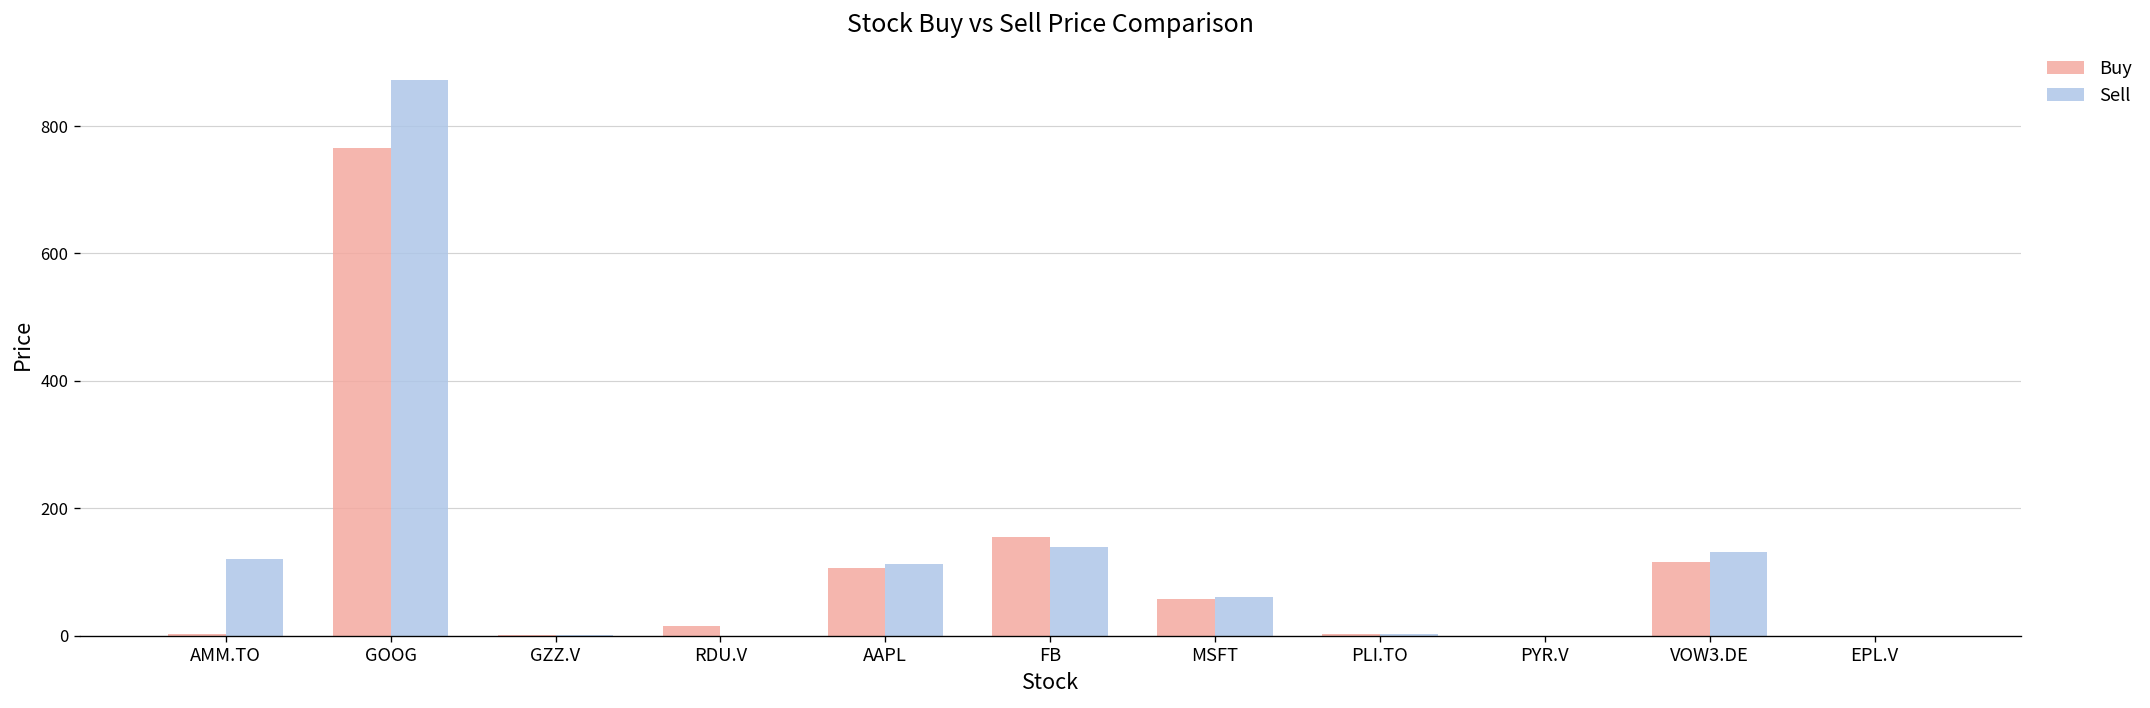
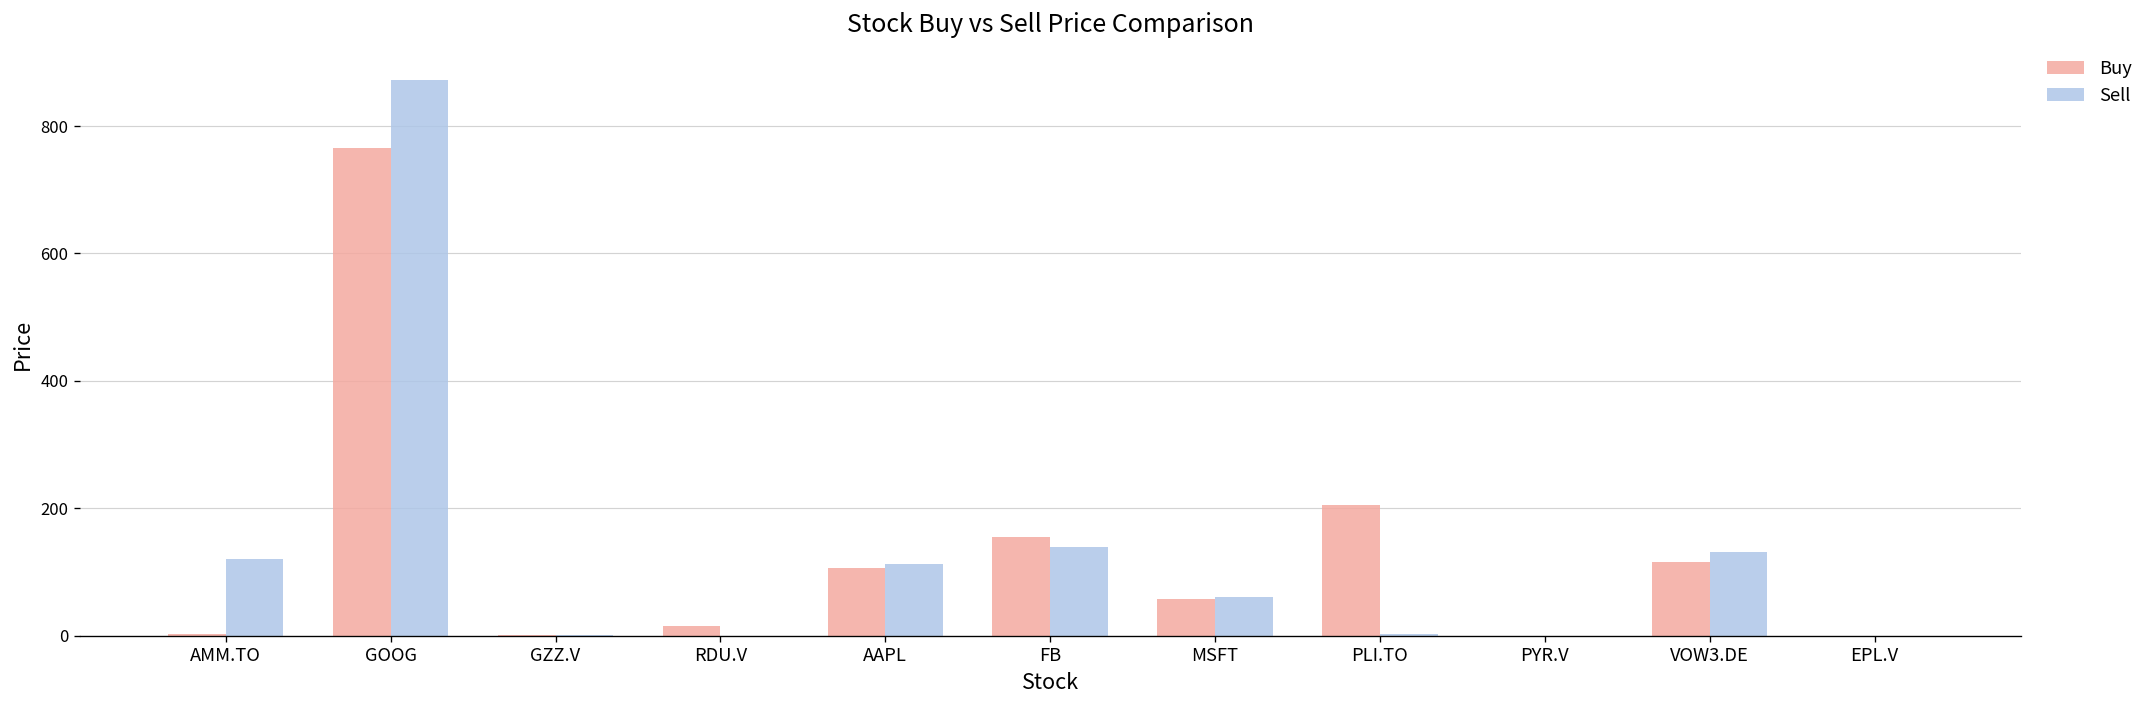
Buy, PLI.TO: 0 -> 210
